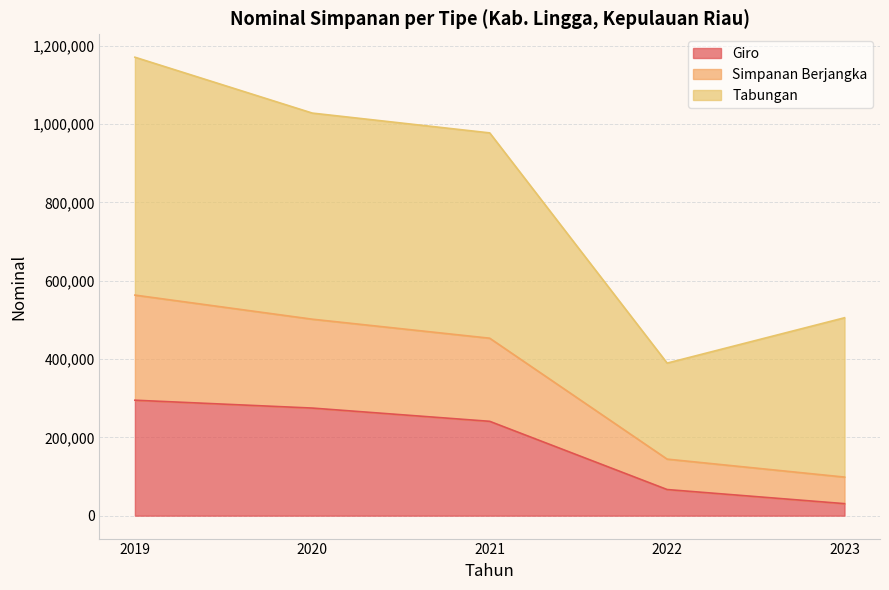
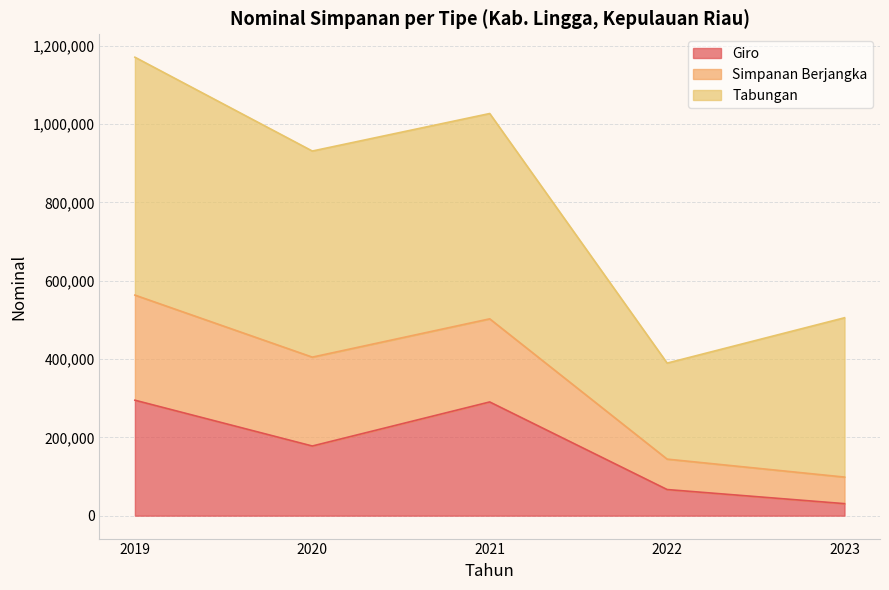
Giro, 2020: 270,000 -> 180,000
Giro, 2021: 240,000 -> 290,000
